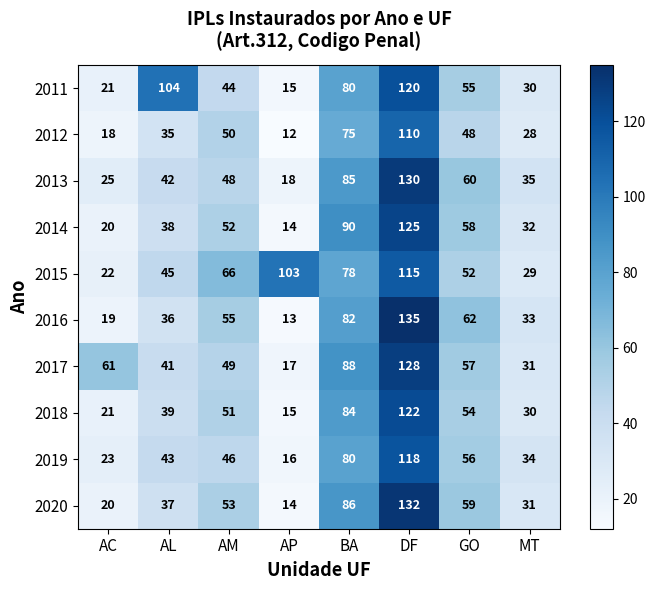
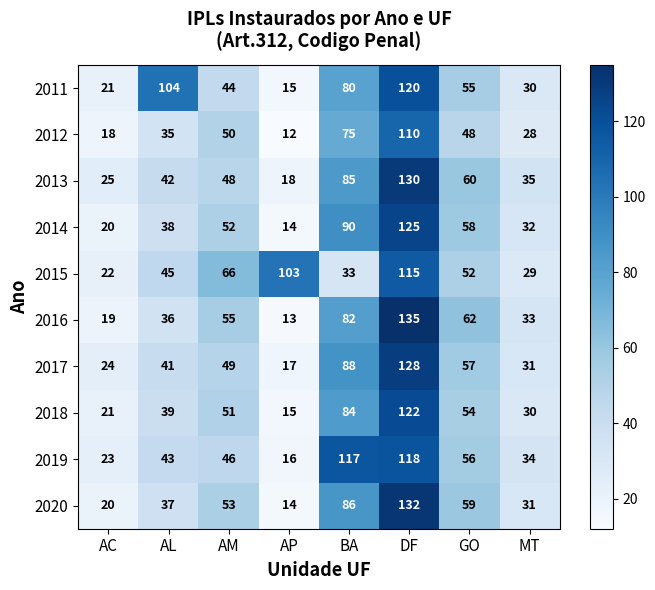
2015, BA: 78 -> 33
2017, AC: 61 -> 24
2019, BA: 80 -> 117
